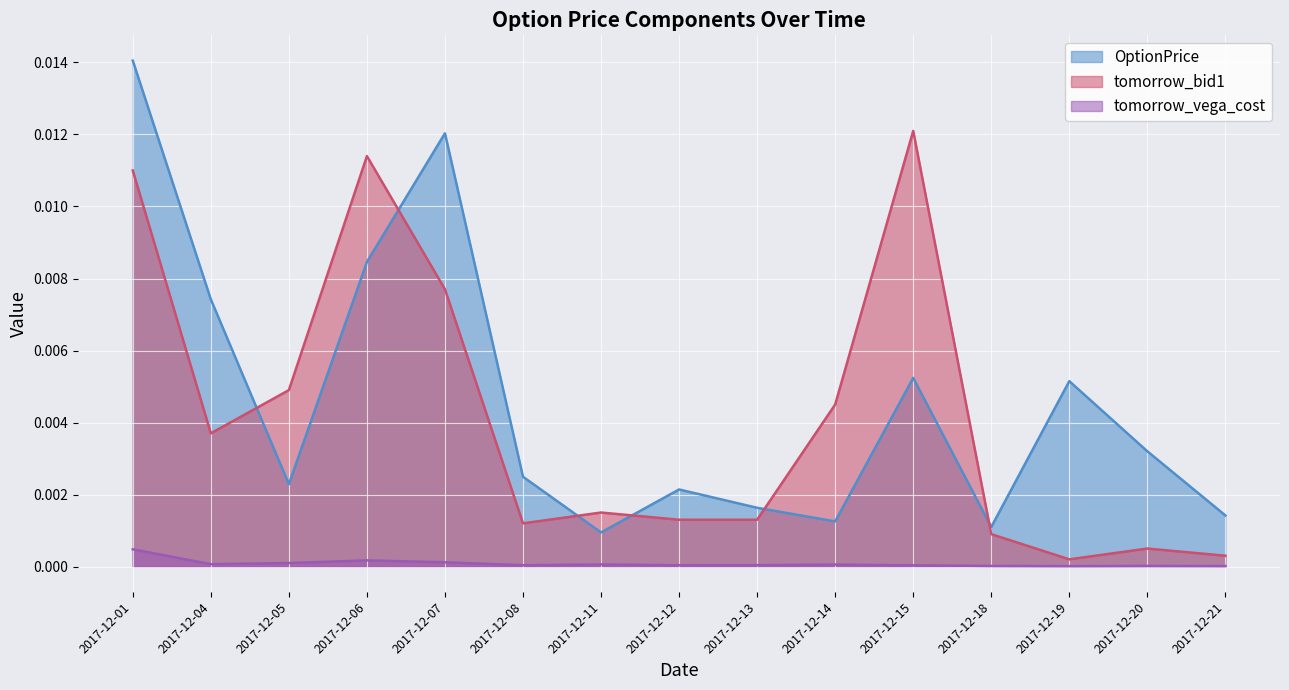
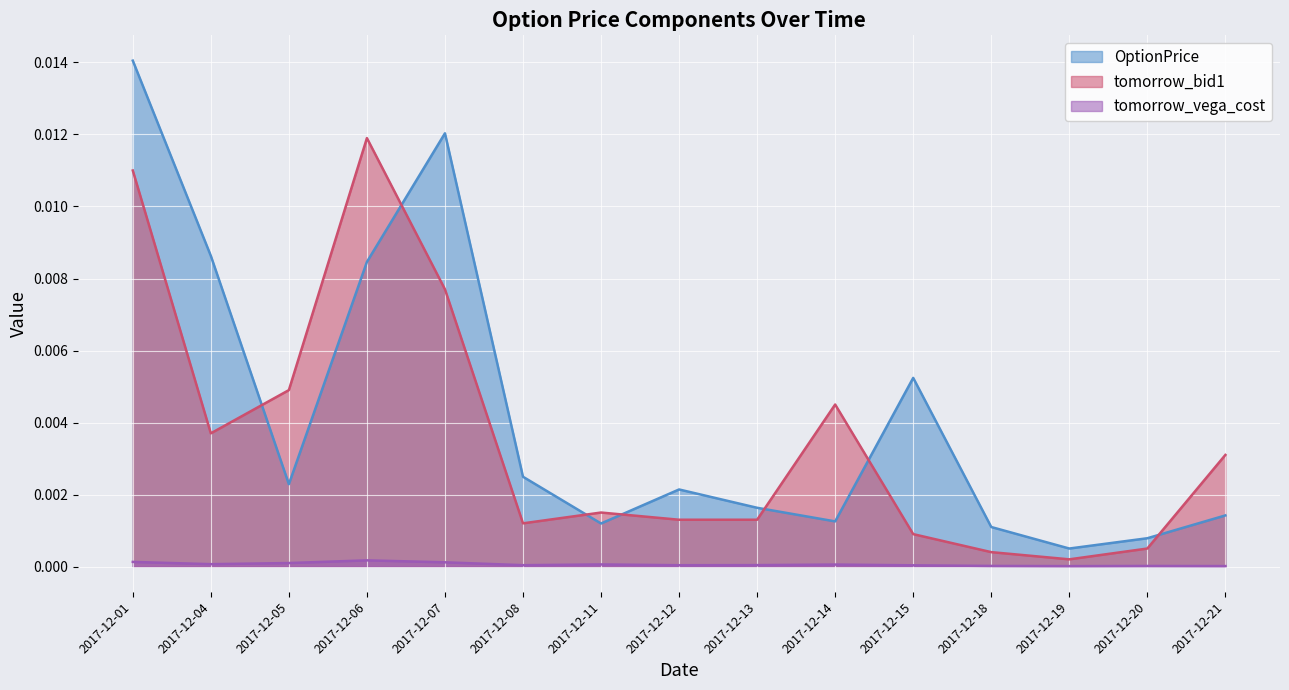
tomorrow_vega_cost, 2017-12-01: 0.0005 -> 0.0001
OptionPrice, 2017-12-04: 0.0074 -> 0.0086
tomorrow_bid1, 2017-12-06: 0.0114 -> 0.0119
OptionPrice, 2017-12-11: 0.0009 -> 0.0012
tomorrow_bid1, 2017-12-15: 0.0121 -> 0.0009
tomorrow_bid1, 2017-12-18: 0.0009 -> 0.0004
OptionPrice, 2017-12-19: 0.0051 -> 0.0005
OptionPrice, 2017-12-20: 0.0032 -> 0.0008
tomorrow_bid1, 2017-12-21: 0.0003 -> 0.0031
